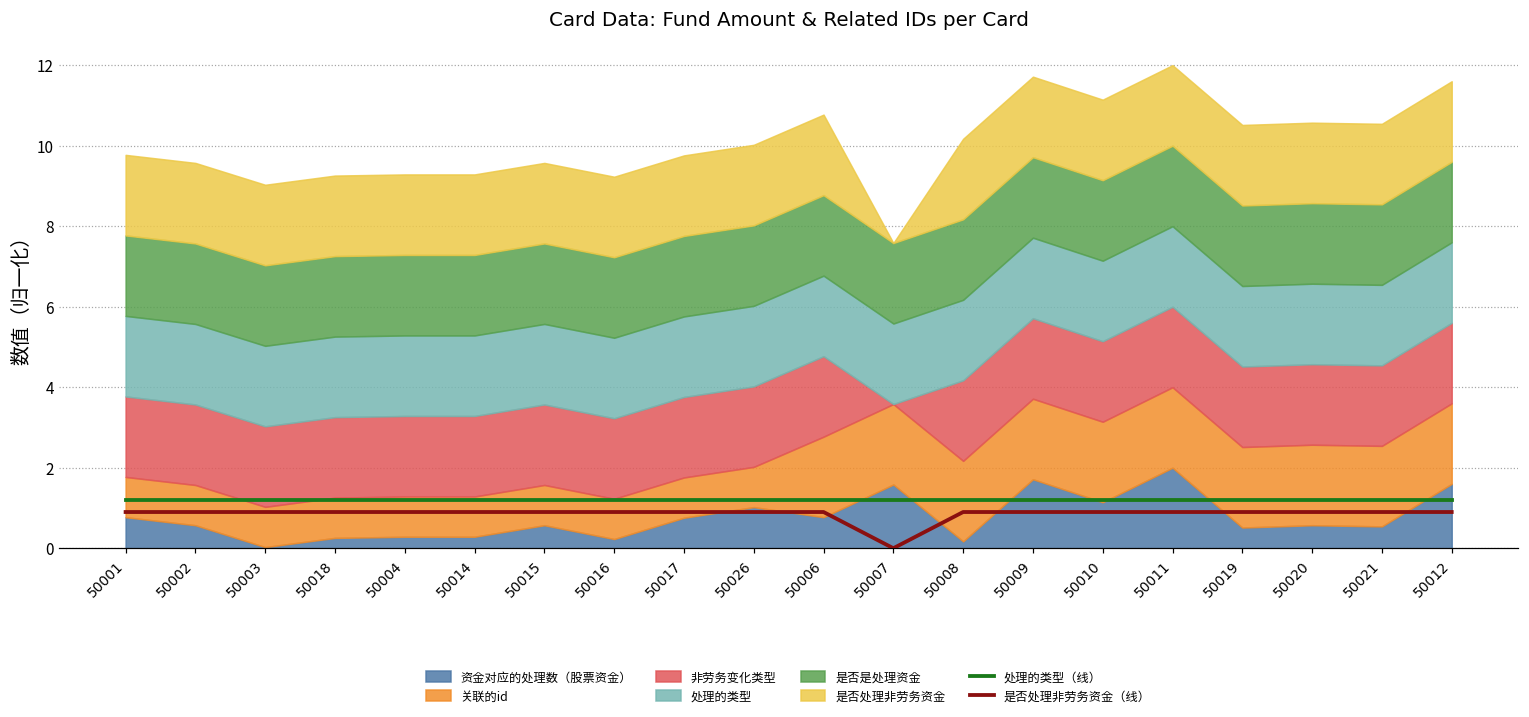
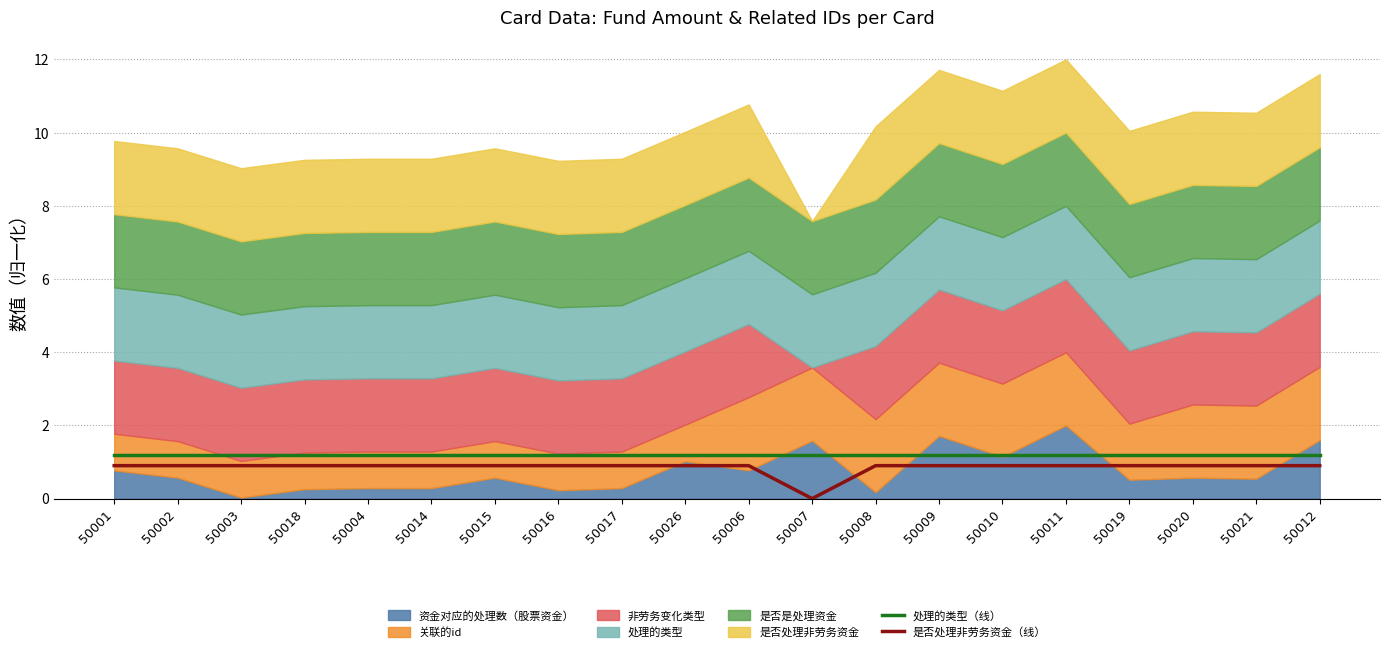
资金对应的处理数（股票资金）, 50017: 0.8 -> 0.3
关联的id, 50019: 2.0 -> 1.5
